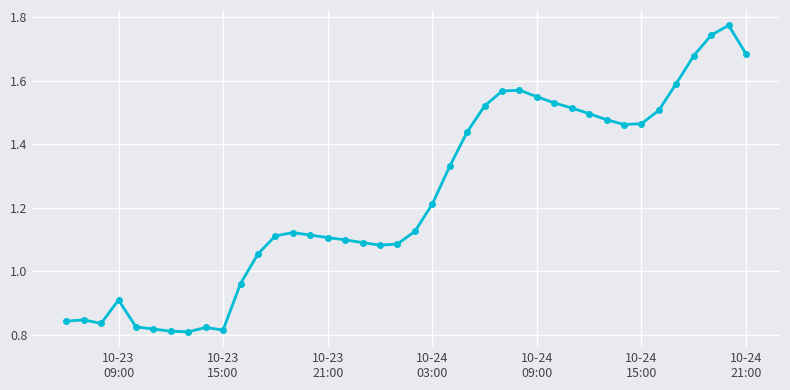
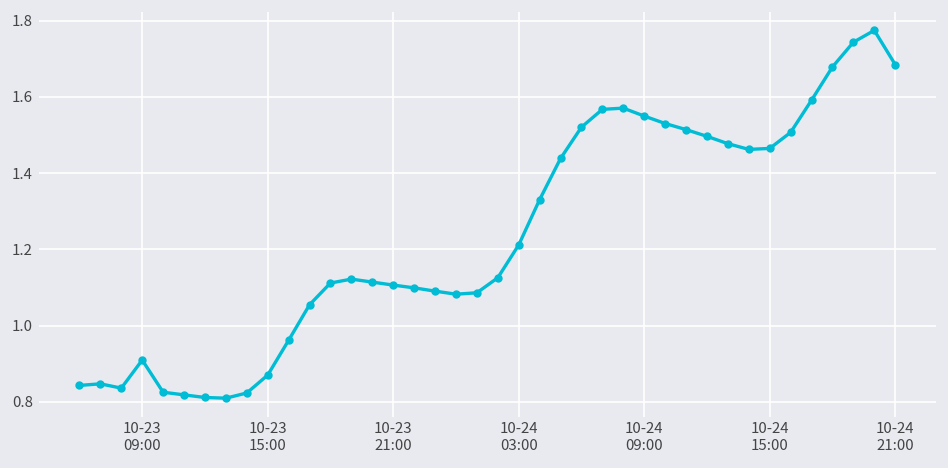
10-23 15:00: 0.82 -> 0.87
